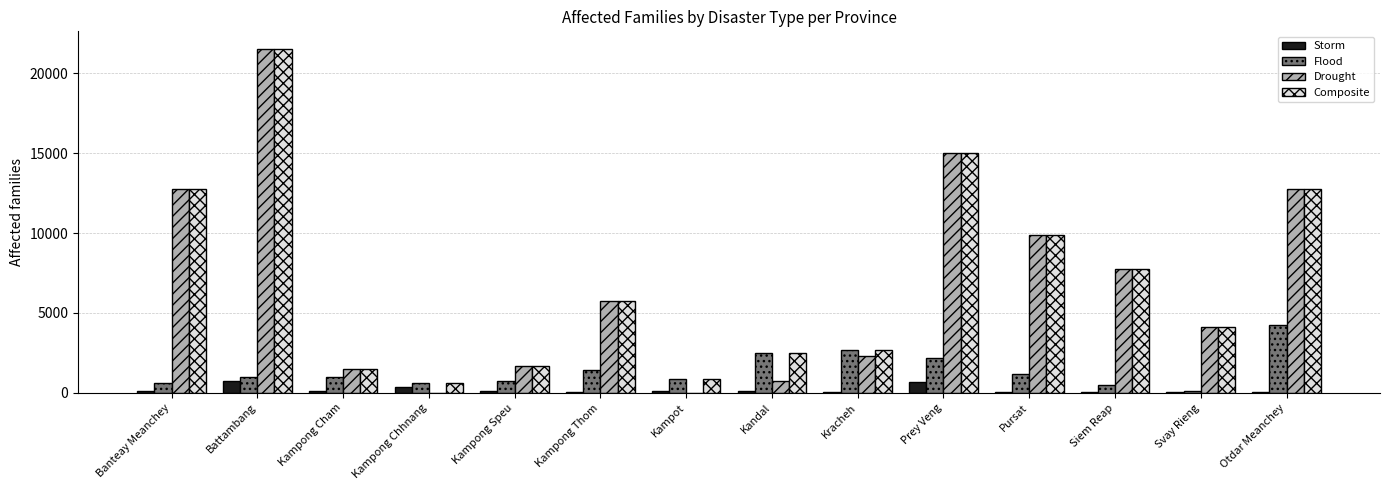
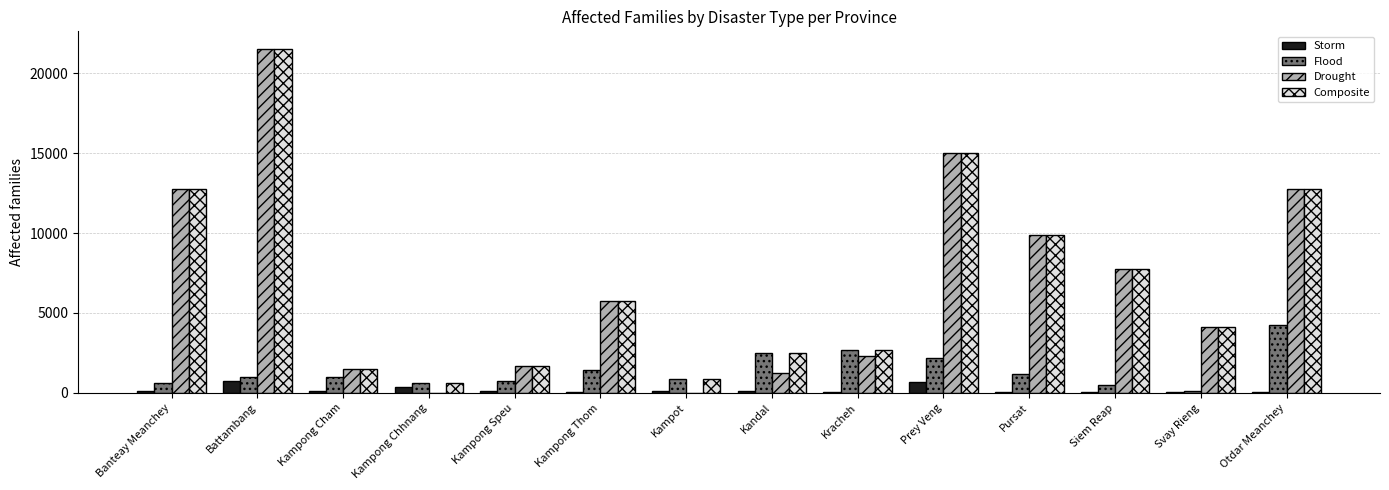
Drought, Kandal: 700 -> 1200
